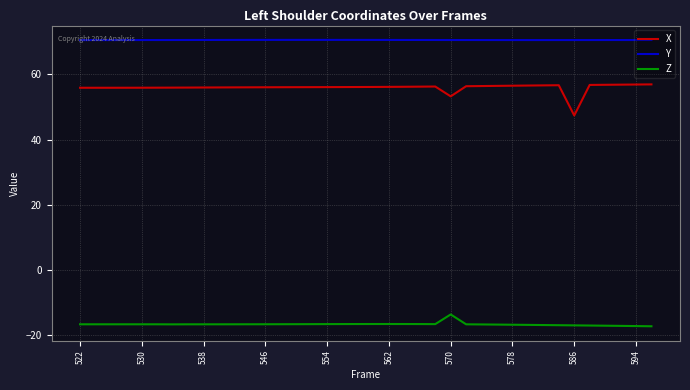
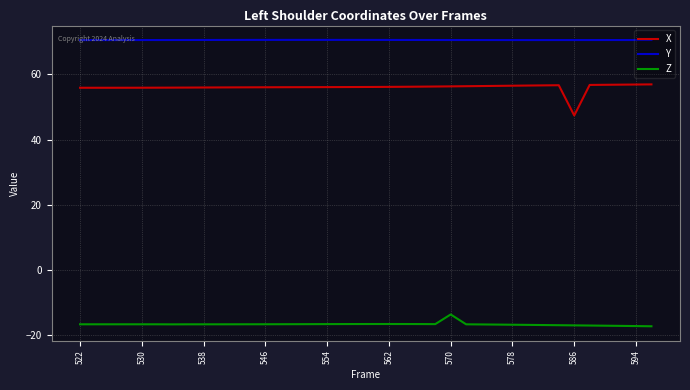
X, 570: 53 -> 56
